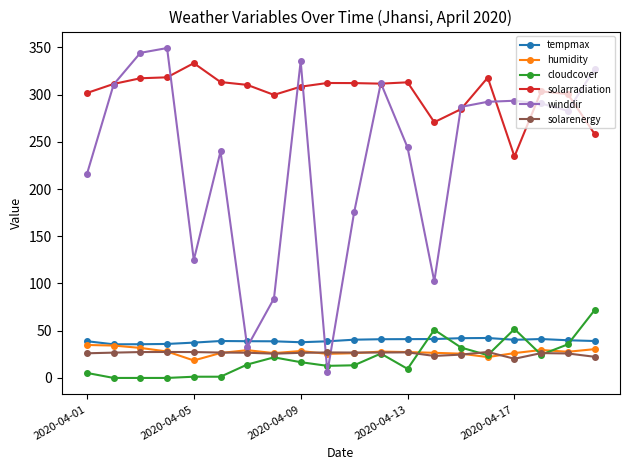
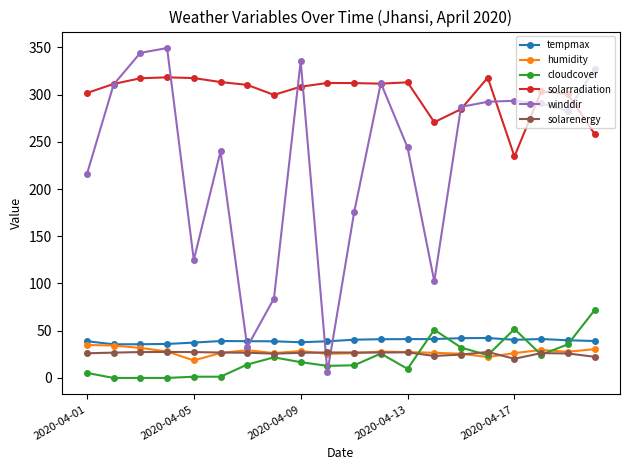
solarradiation, 2020-04-05: 330 -> 320
